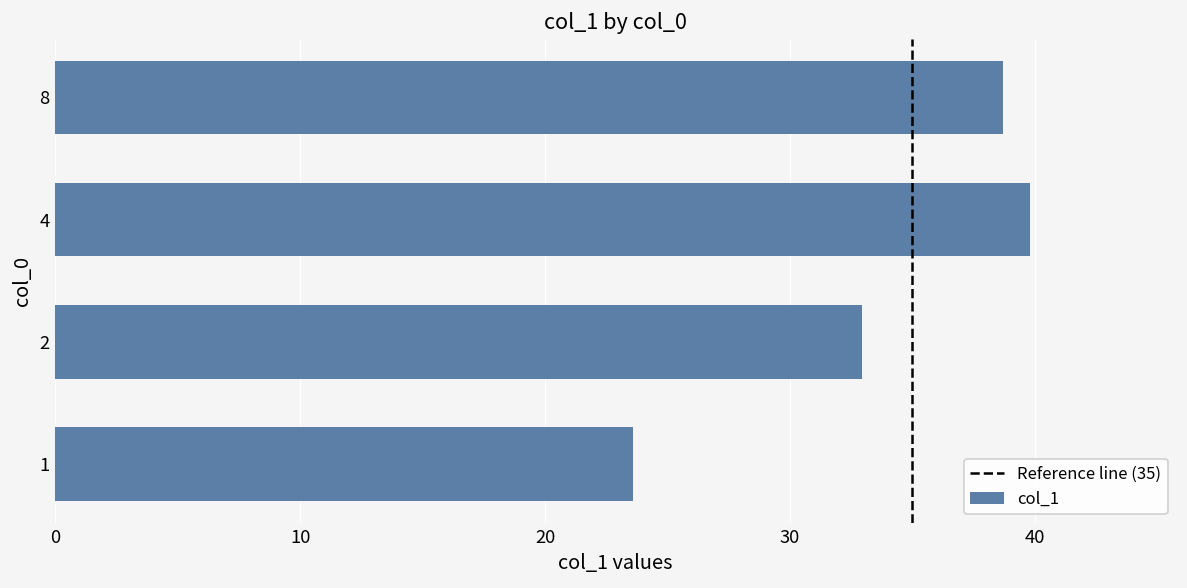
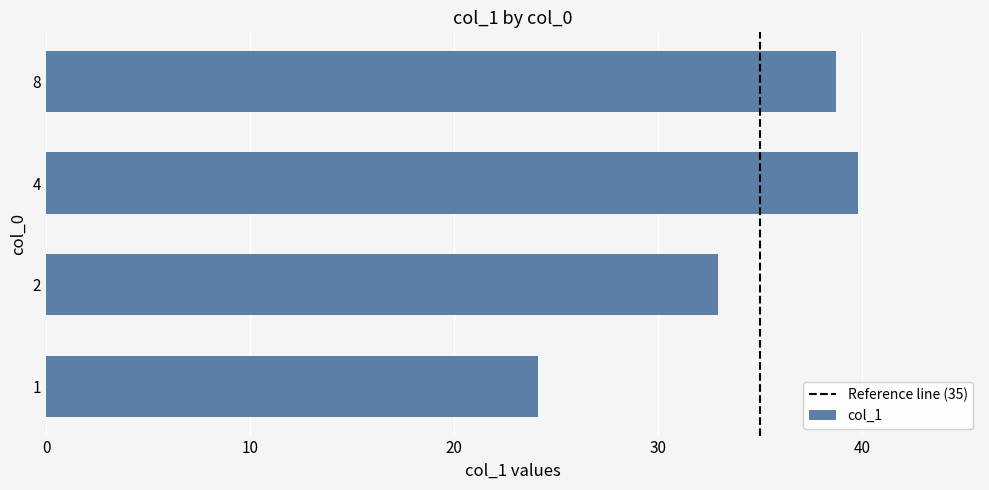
1: 23.6 -> 24.1
